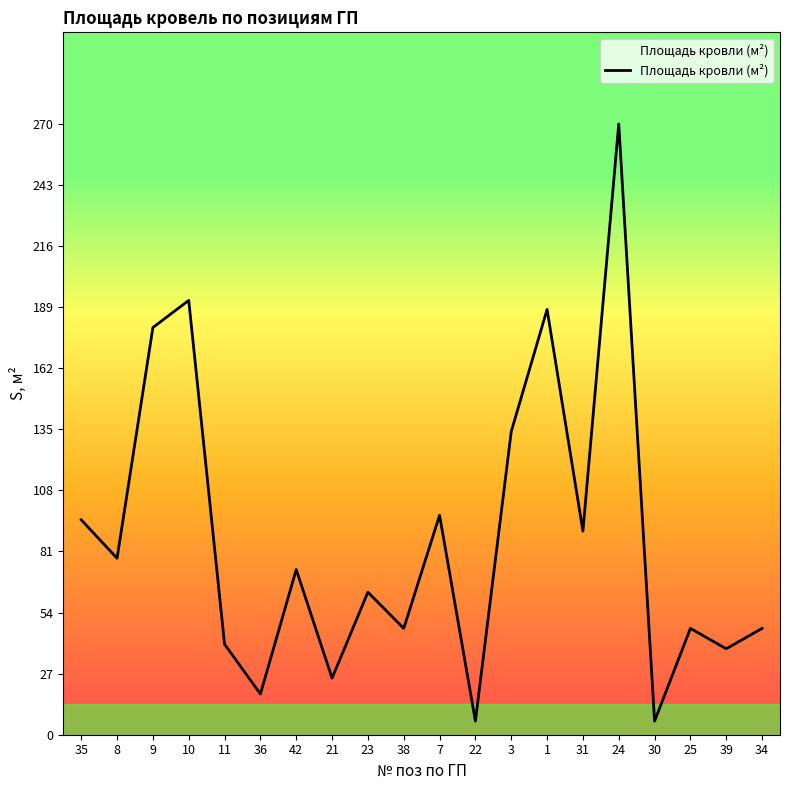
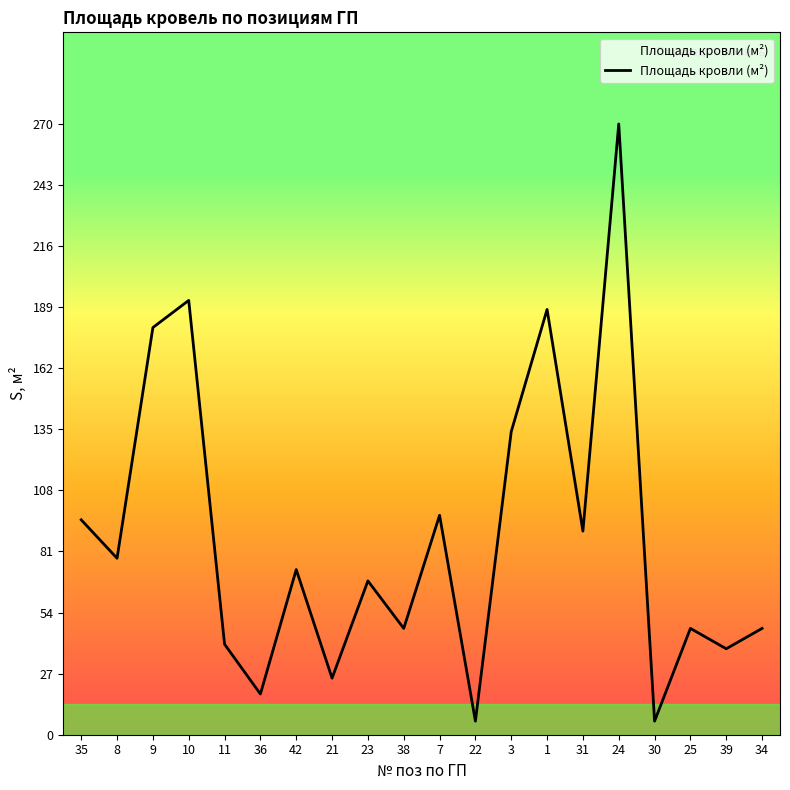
23: 63 -> 68
